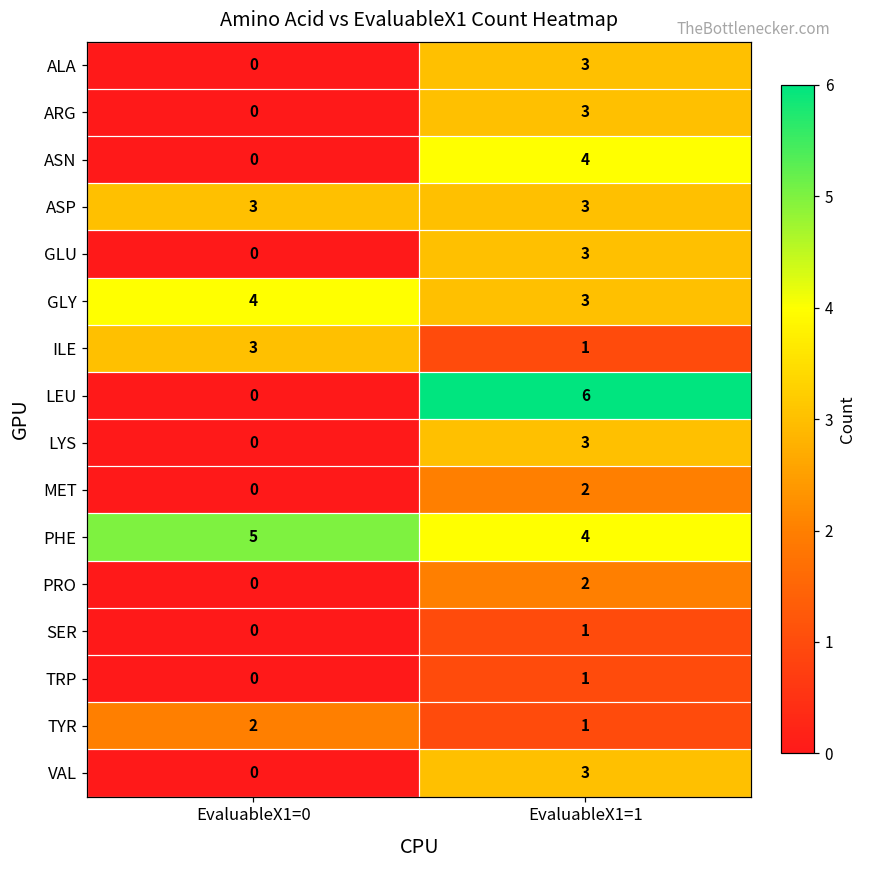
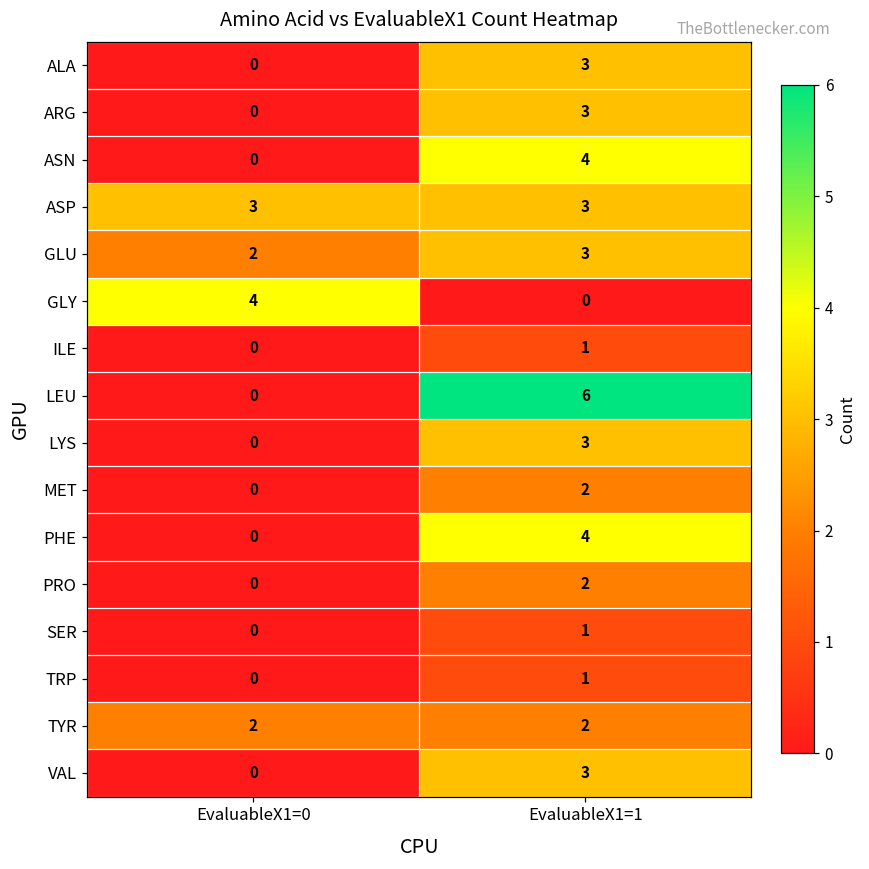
GLU, EvaluableX1=0: 0 -> 2
GLY, EvaluableX1=1: 3 -> 0
ILE, EvaluableX1=0: 3 -> 0
PHE, EvaluableX1=0: 5 -> 0
TYR, EvaluableX1=1: 1 -> 2
